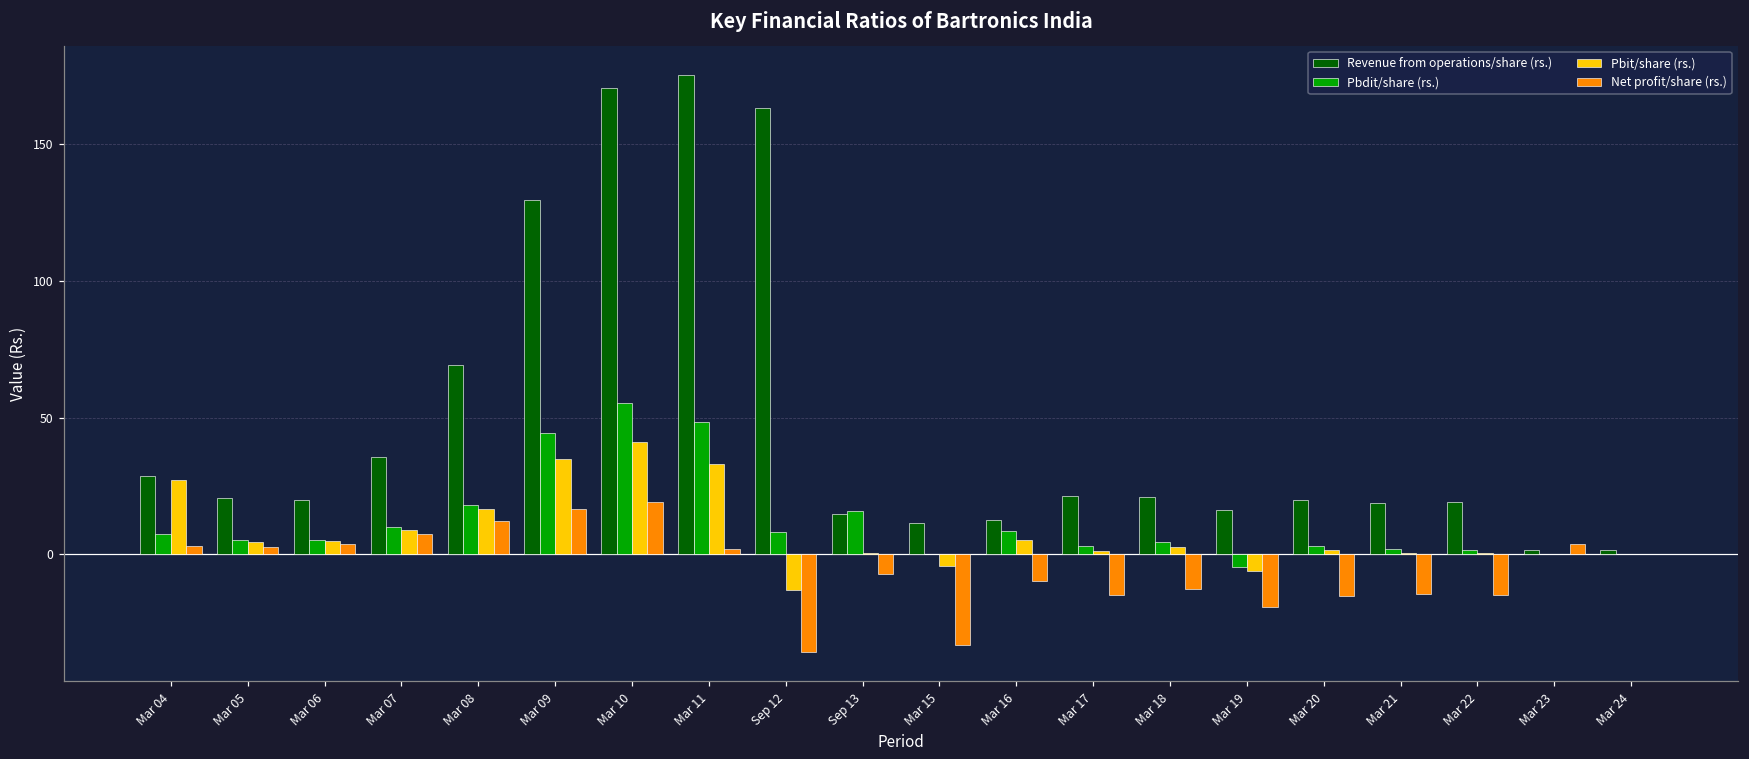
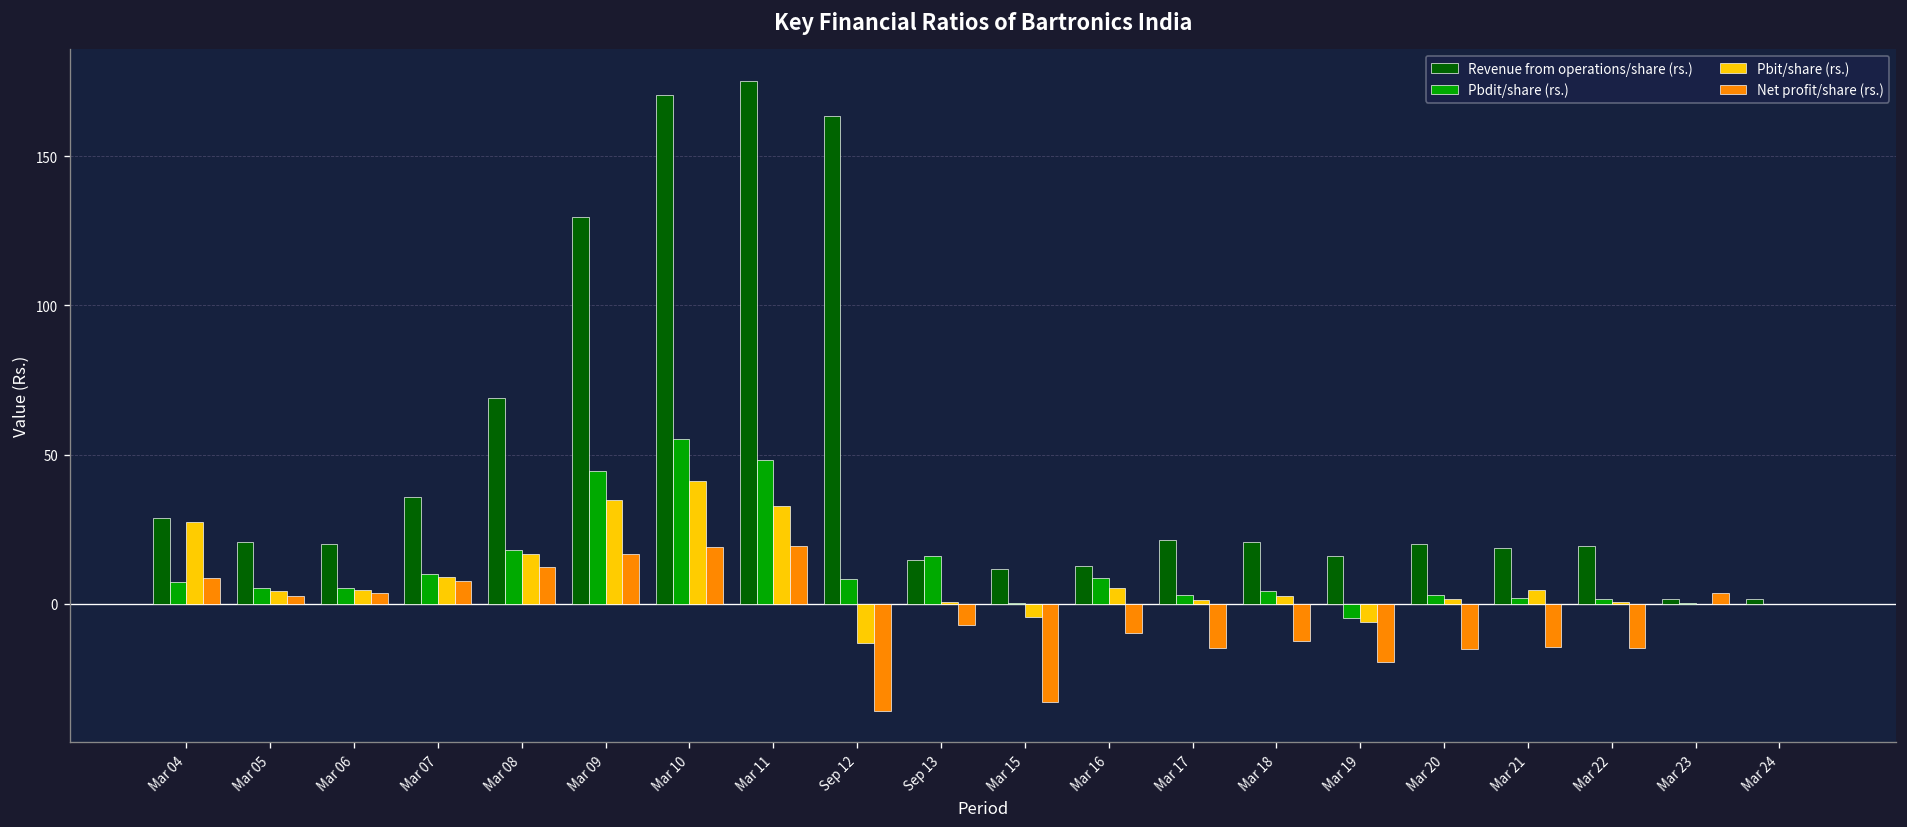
Net profit/share (rs.), Mar 04: 3 -> 9
Net profit/share (rs.), Mar 11: 2 -> 19
Pbit/share (rs.), Mar 21: 1 -> 5
